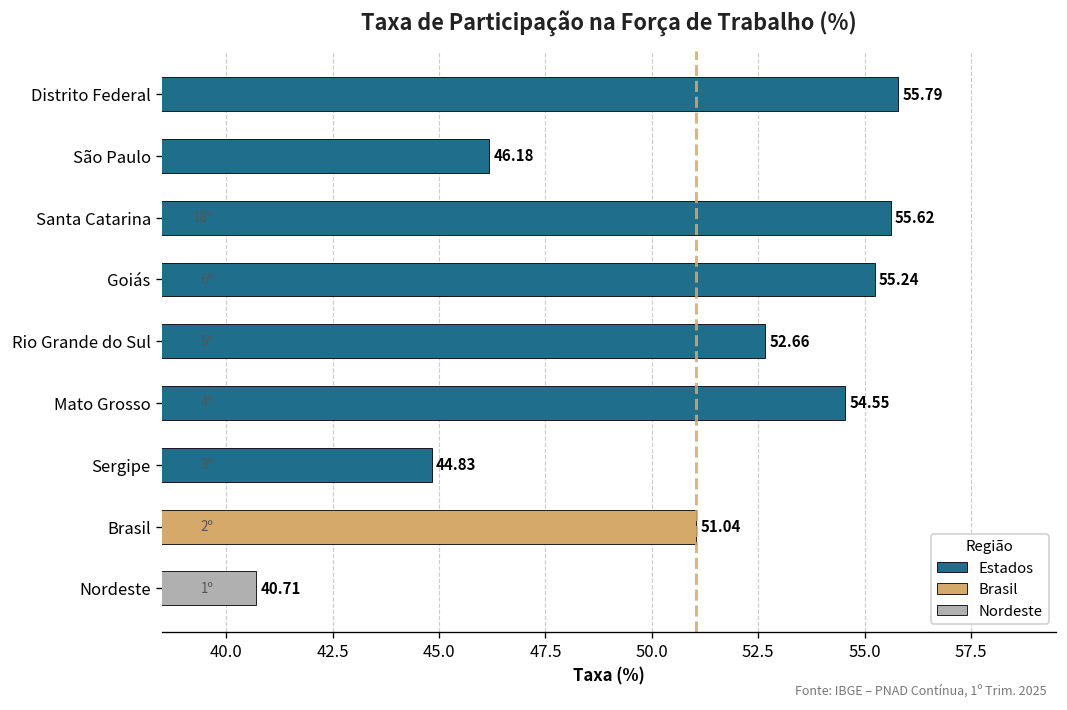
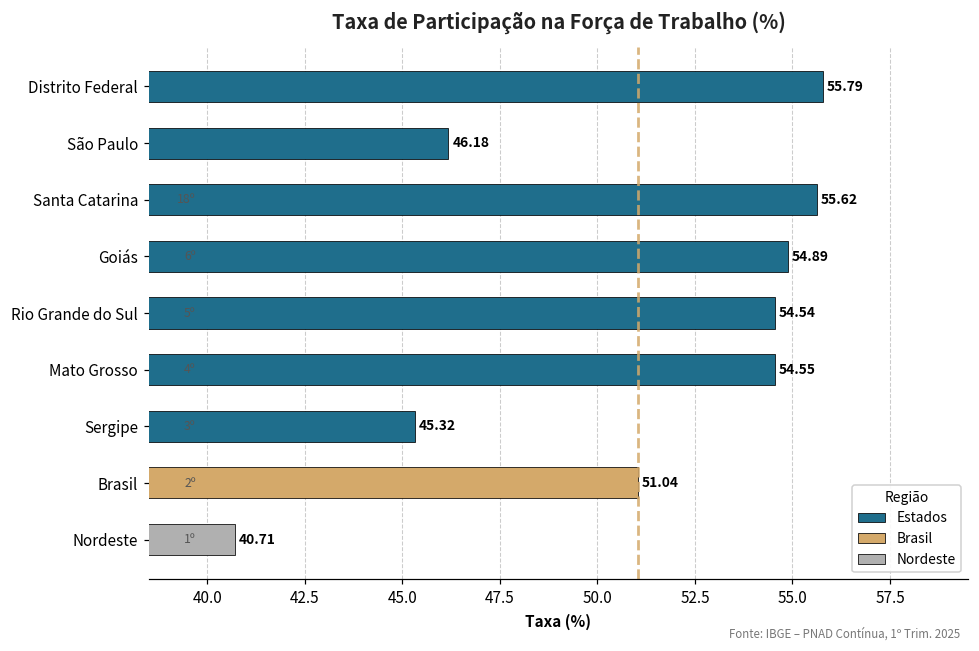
Goiás: 55.24 -> 54.89
Rio Grande do Sul: 52.66 -> 54.54
Sergipe: 44.83 -> 45.32
